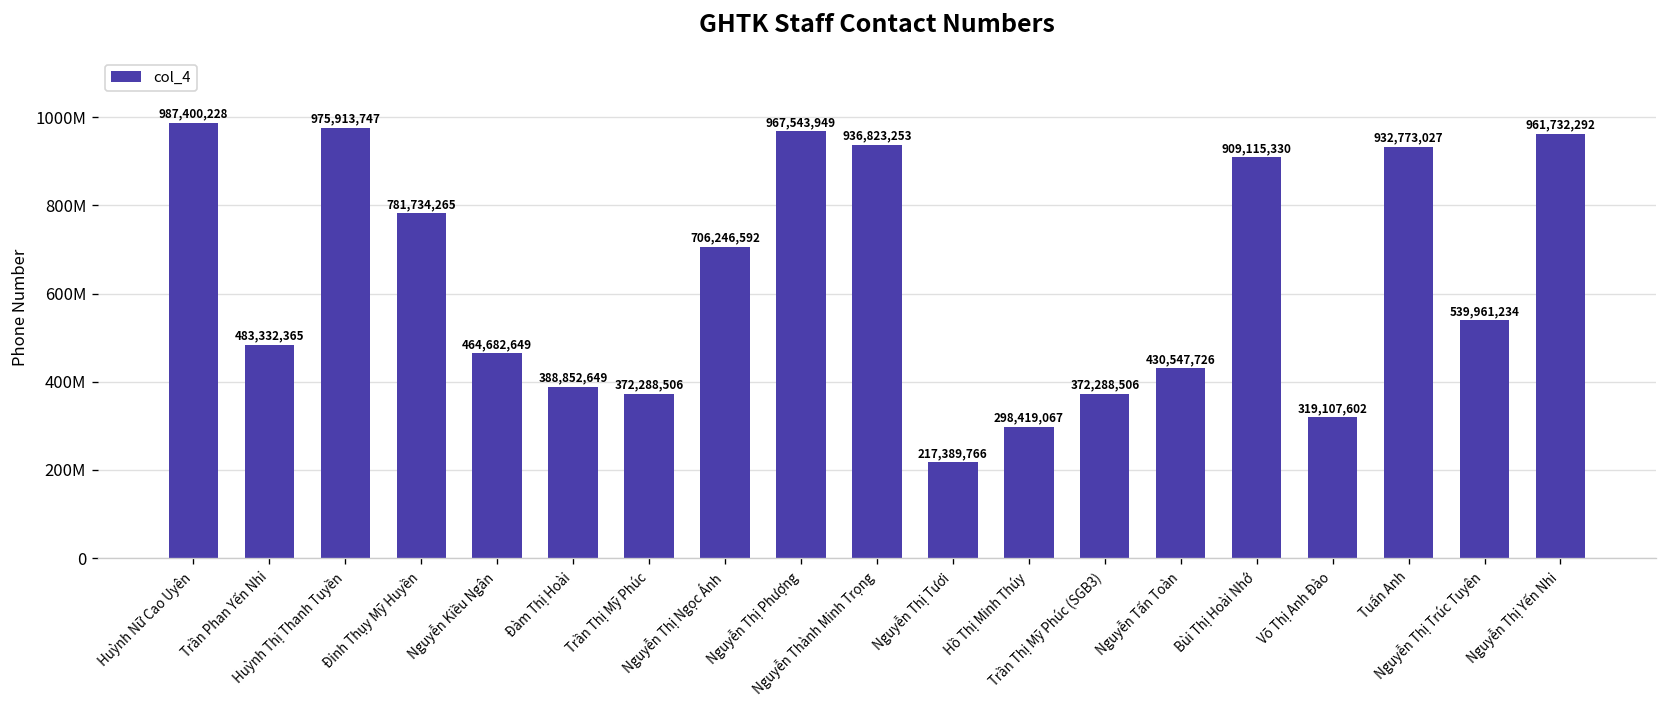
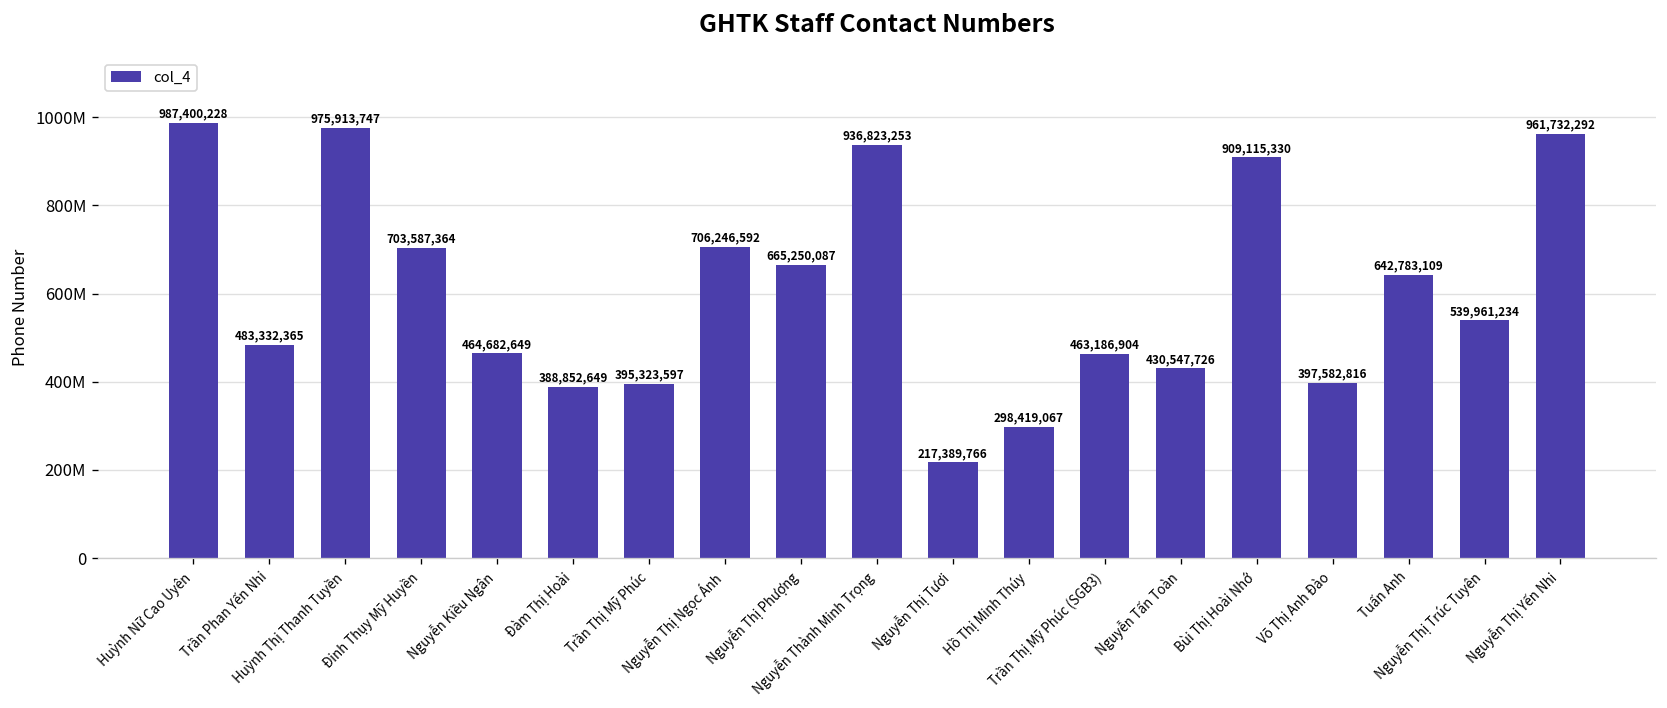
Đinh Thụy Mỹ Huyền: 781,734,265 -> 703,587,364
Trần Thị Mỹ Phúc: 372,288,506 -> 395,323,597
Nguyễn Thị Phượng: 967,543,949 -> 665,250,087
Trần Thị Mỹ Phúc (SGB3): 372,288,506 -> 463,186,904
Võ Thị Anh Đào: 319,107,602 -> 397,582,816
Tuấn Anh: 932,773,027 -> 642,783,109
